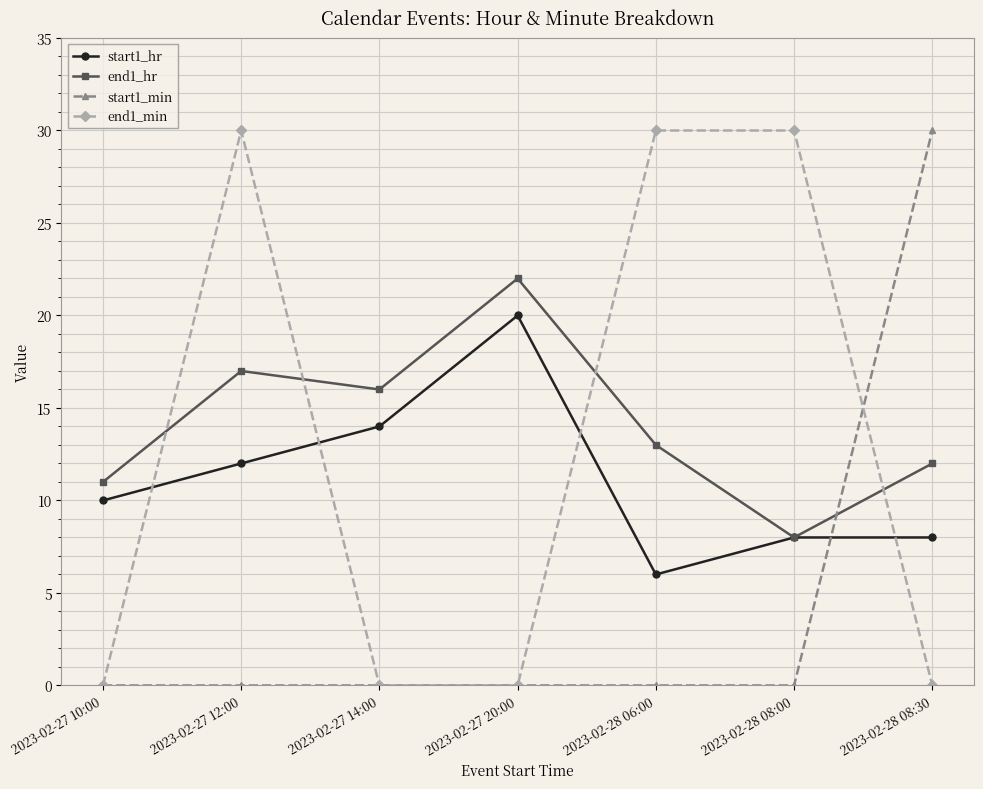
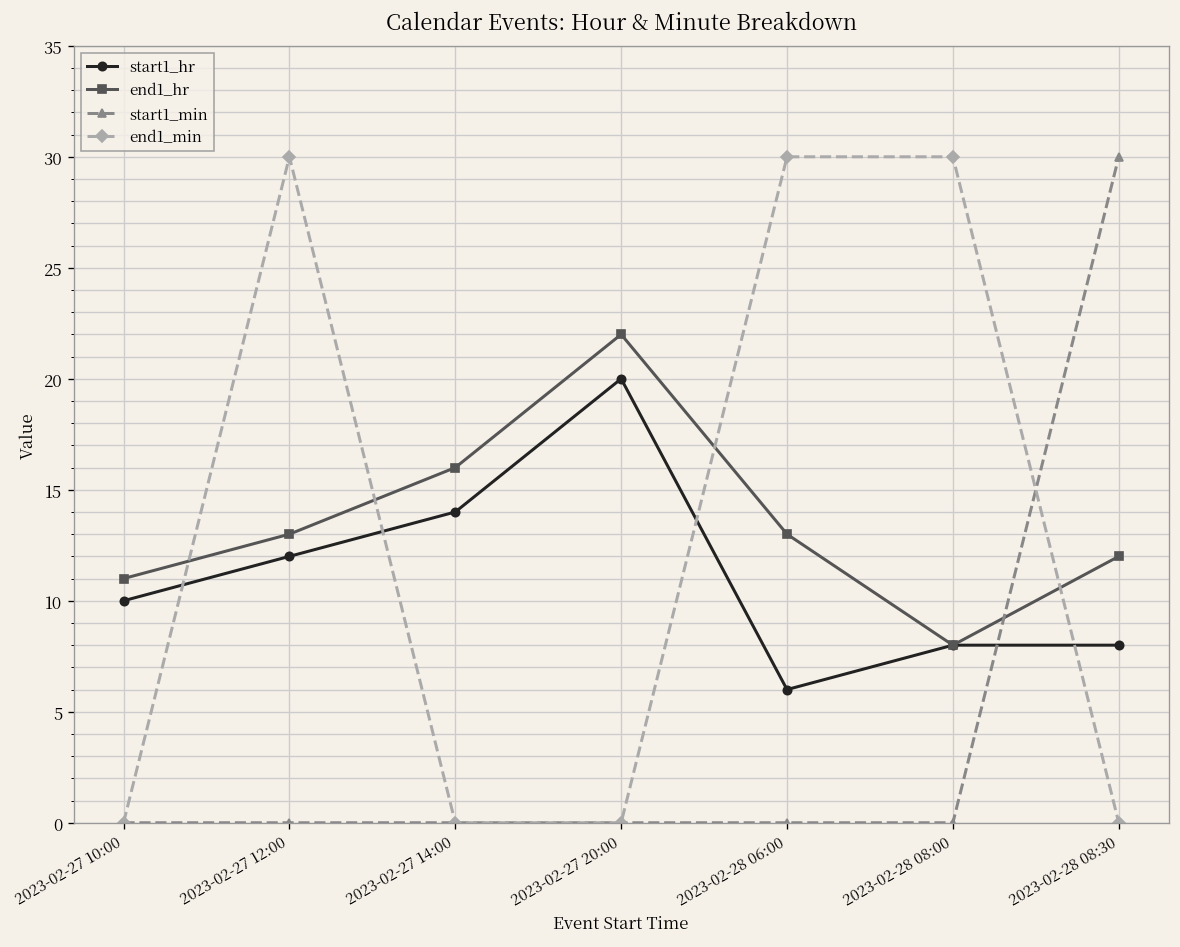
end1_hr, 2023-02-27 12:00: 17 -> 13
